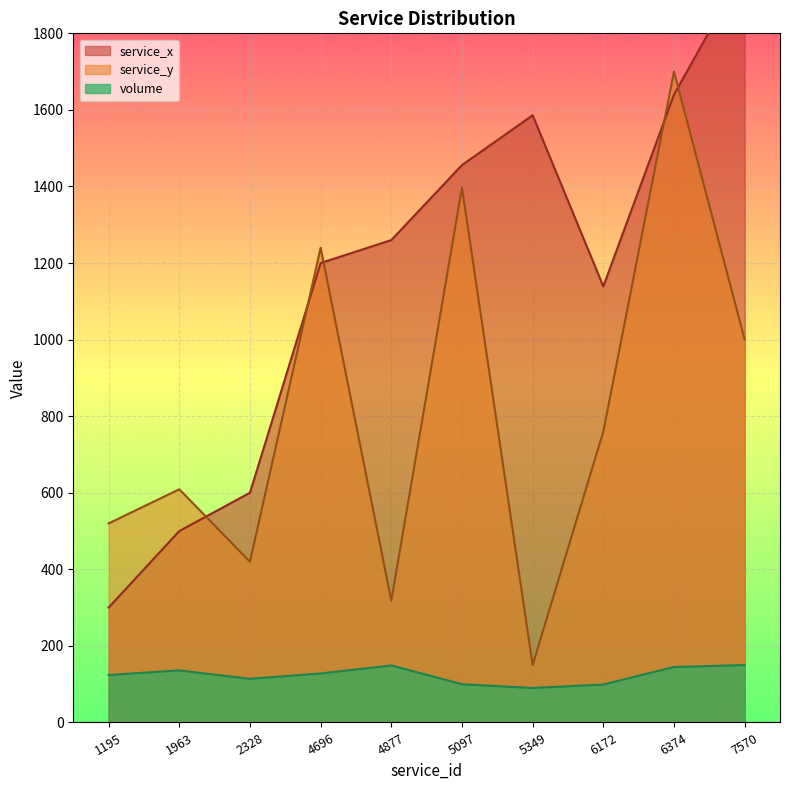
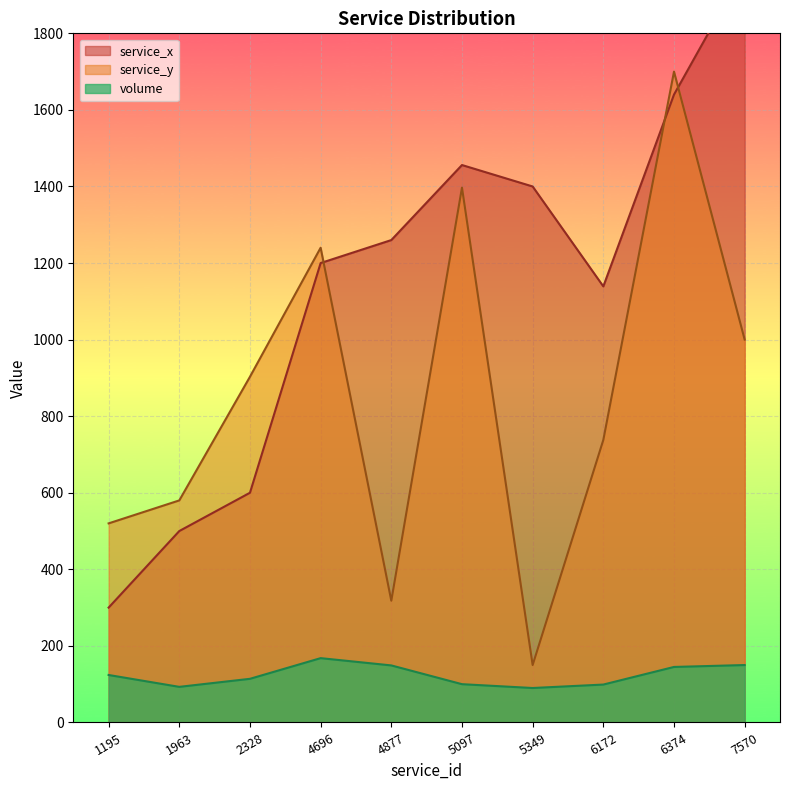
service_y, 1963: 610 -> 580
volume, 1963: 140 -> 90
service_y, 2328: 420 -> 900
volume, 4696: 130 -> 170
service_x, 5349: 1590 -> 1400
service_y, 6172: 760 -> 740
